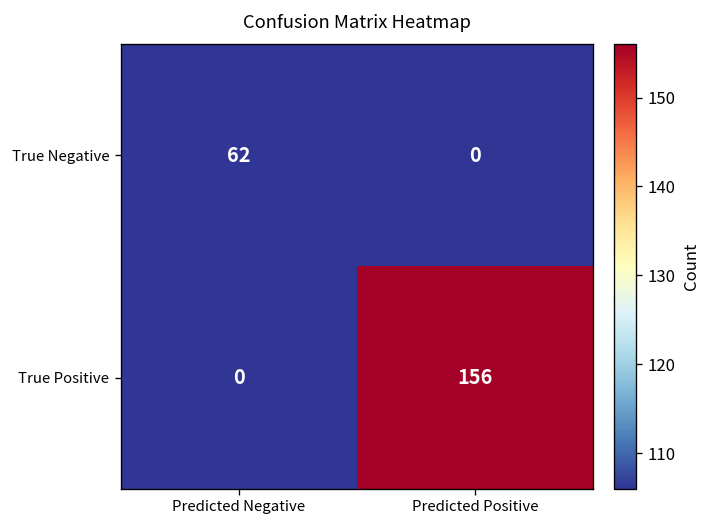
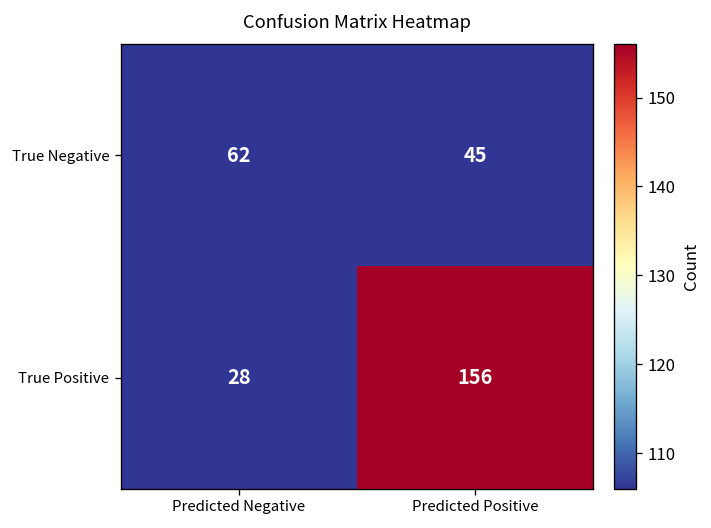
True Negative, Predicted Positive: 0 -> 45
True Positive, Predicted Negative: 0 -> 28
